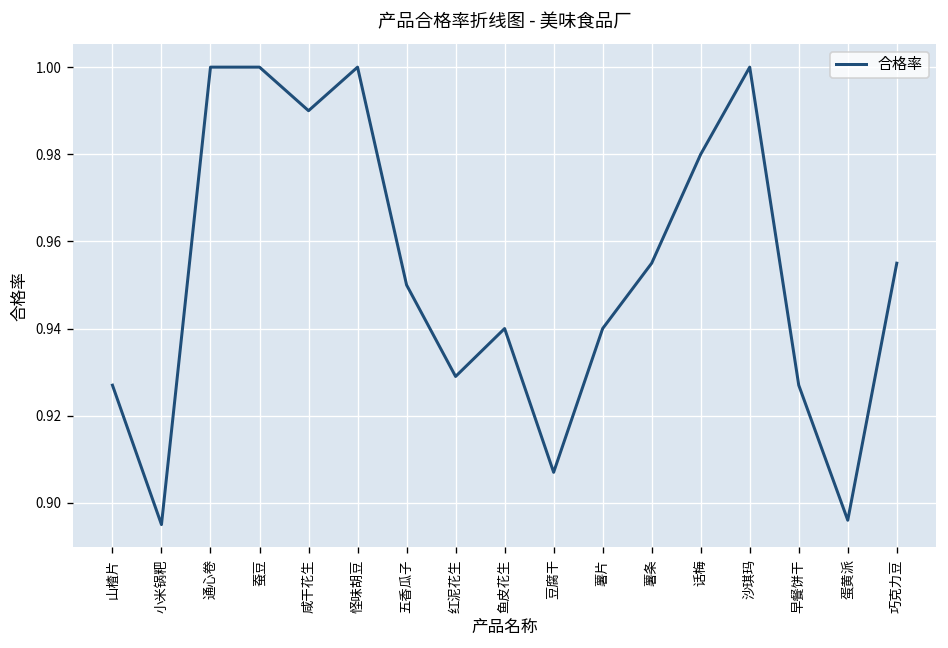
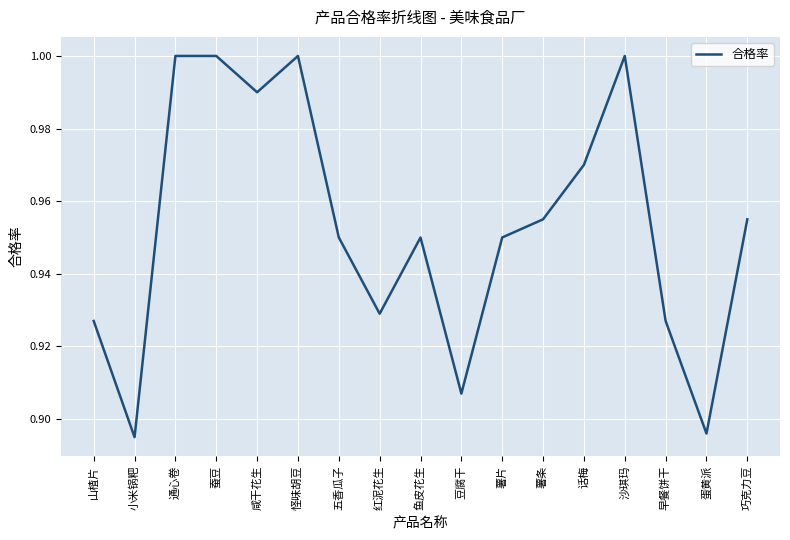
鱼皮花生: 0.94 -> 0.95
薯片: 0.94 -> 0.95
话梅: 0.98 -> 0.97
